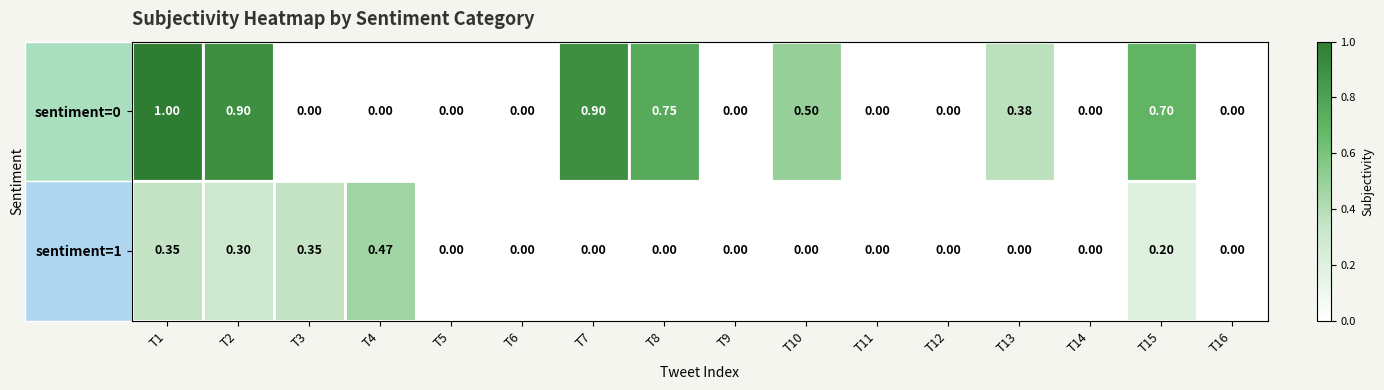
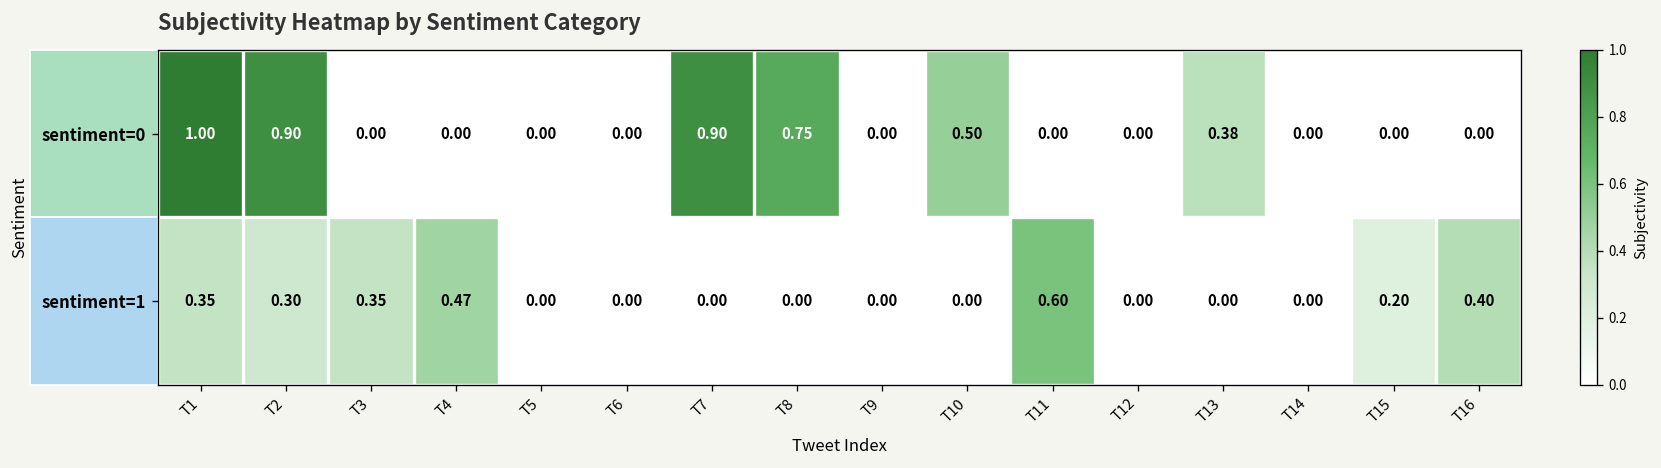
sentiment=0, T15: 0.70 -> 0.00
sentiment=1, T11: 0.00 -> 0.60
sentiment=1, T16: 0.00 -> 0.40
